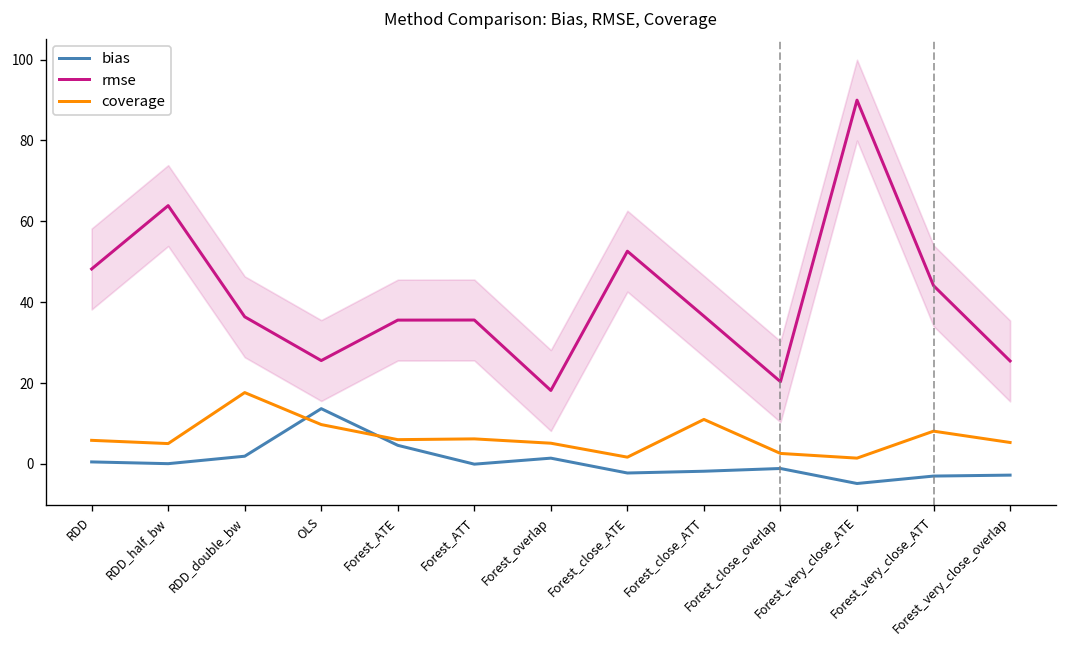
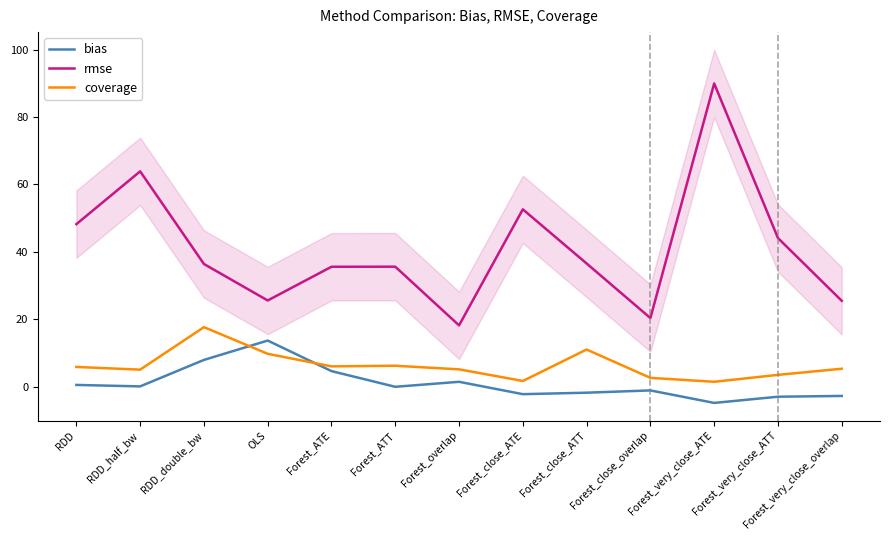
bias, RDD_double_bw: 2 -> 8
coverage, Forest_very_close_ATT: 8 -> 3
